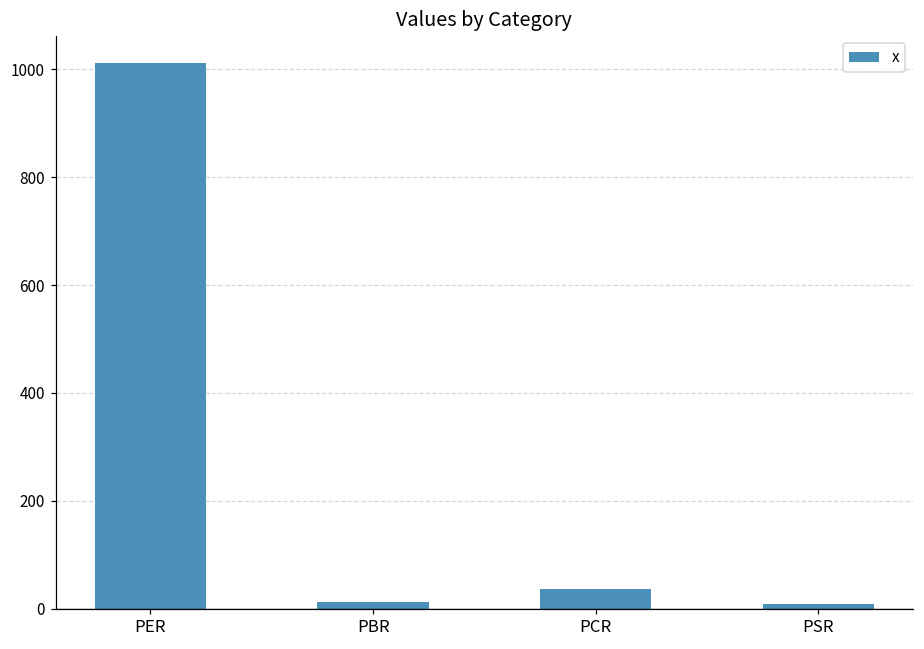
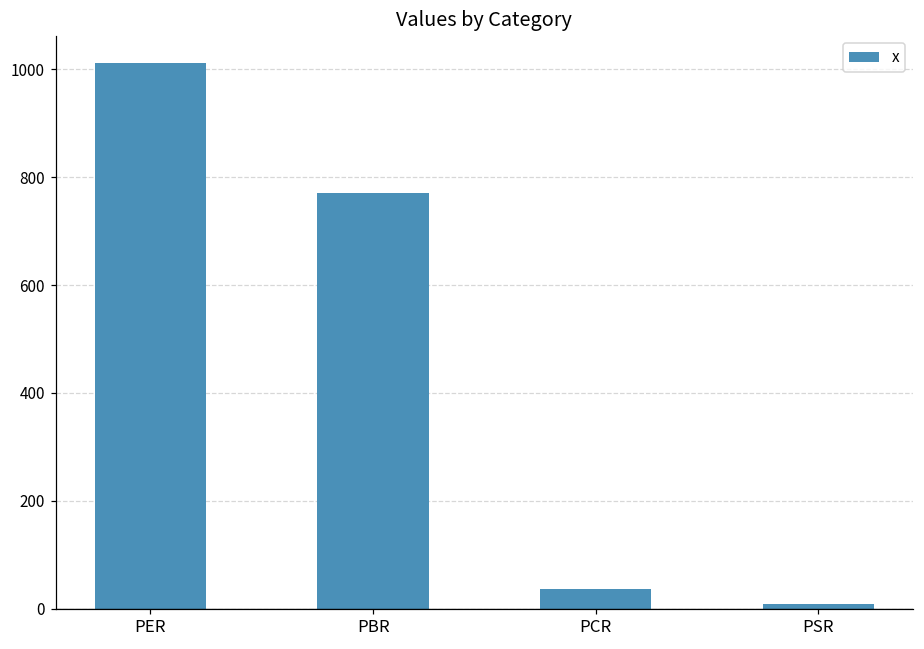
PBR: 10 -> 770
